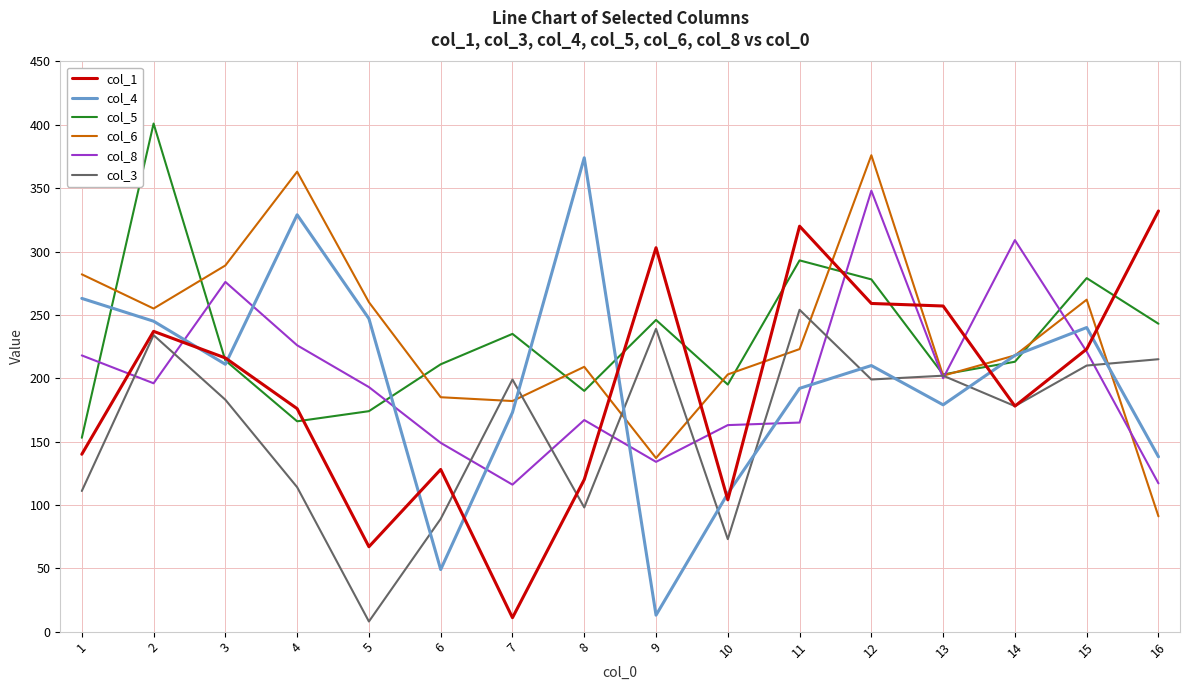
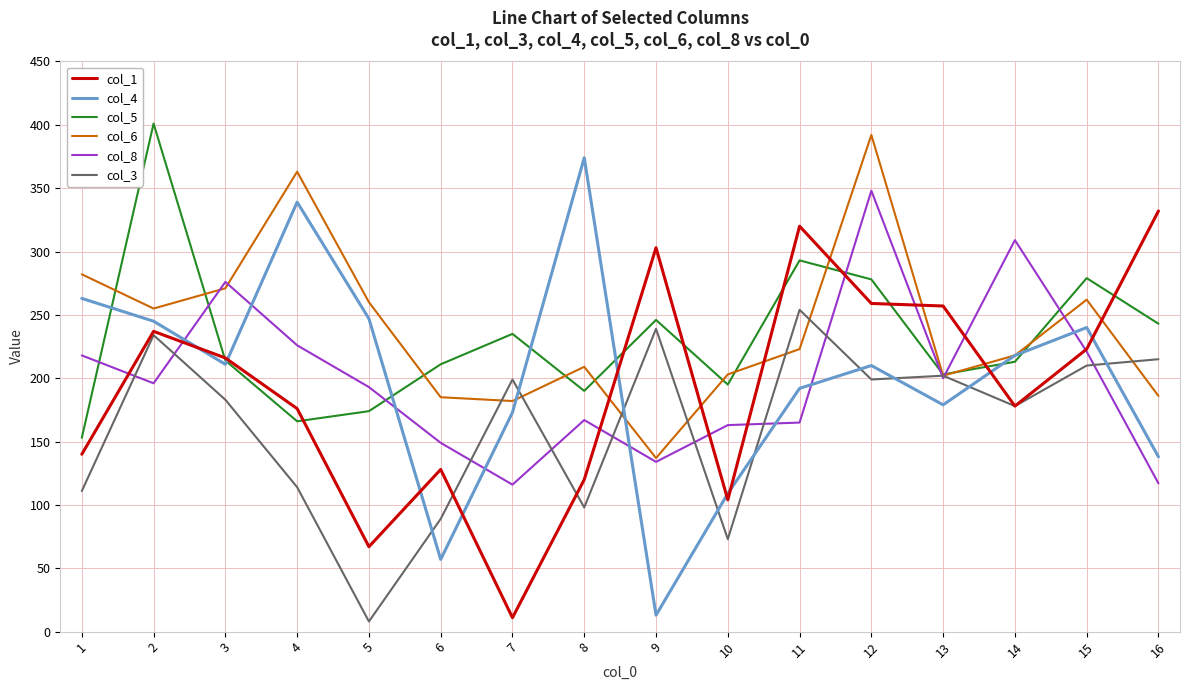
col_6, 3: 289 -> 271
col_4, 4: 329 -> 339
col_4, 6: 49 -> 57
col_6, 12: 376 -> 392
col_6, 16: 91 -> 186
